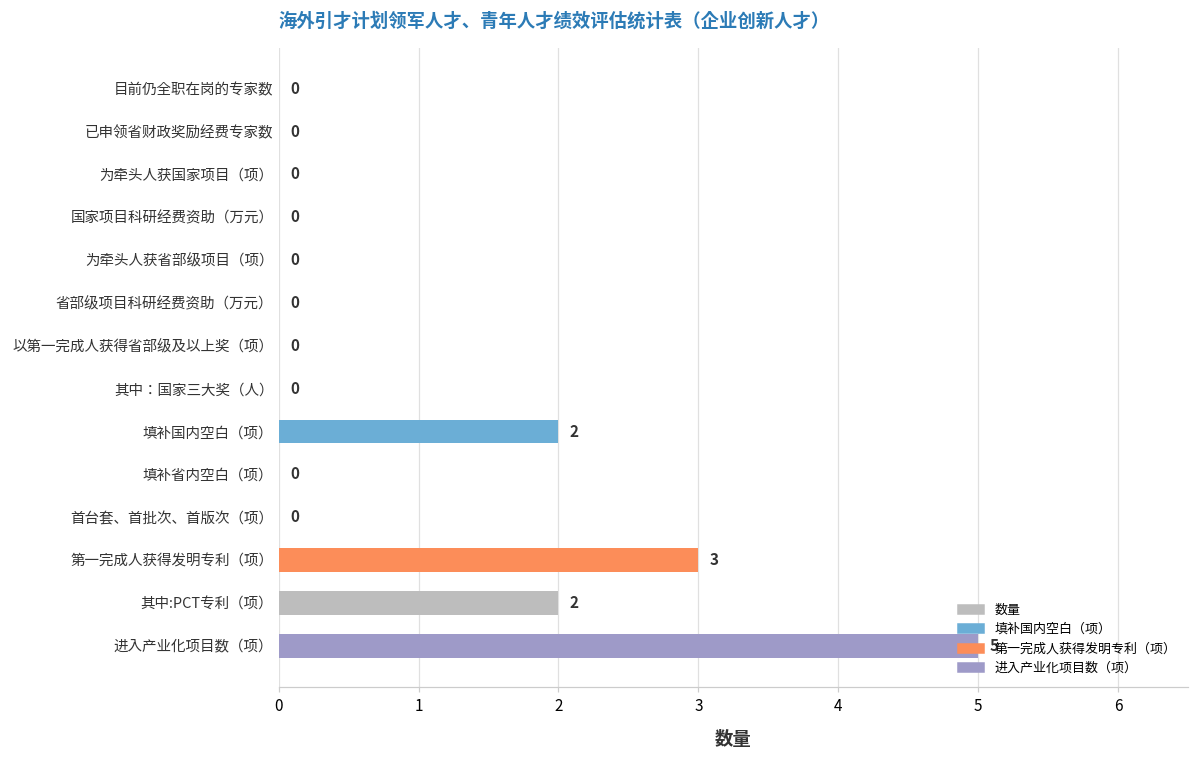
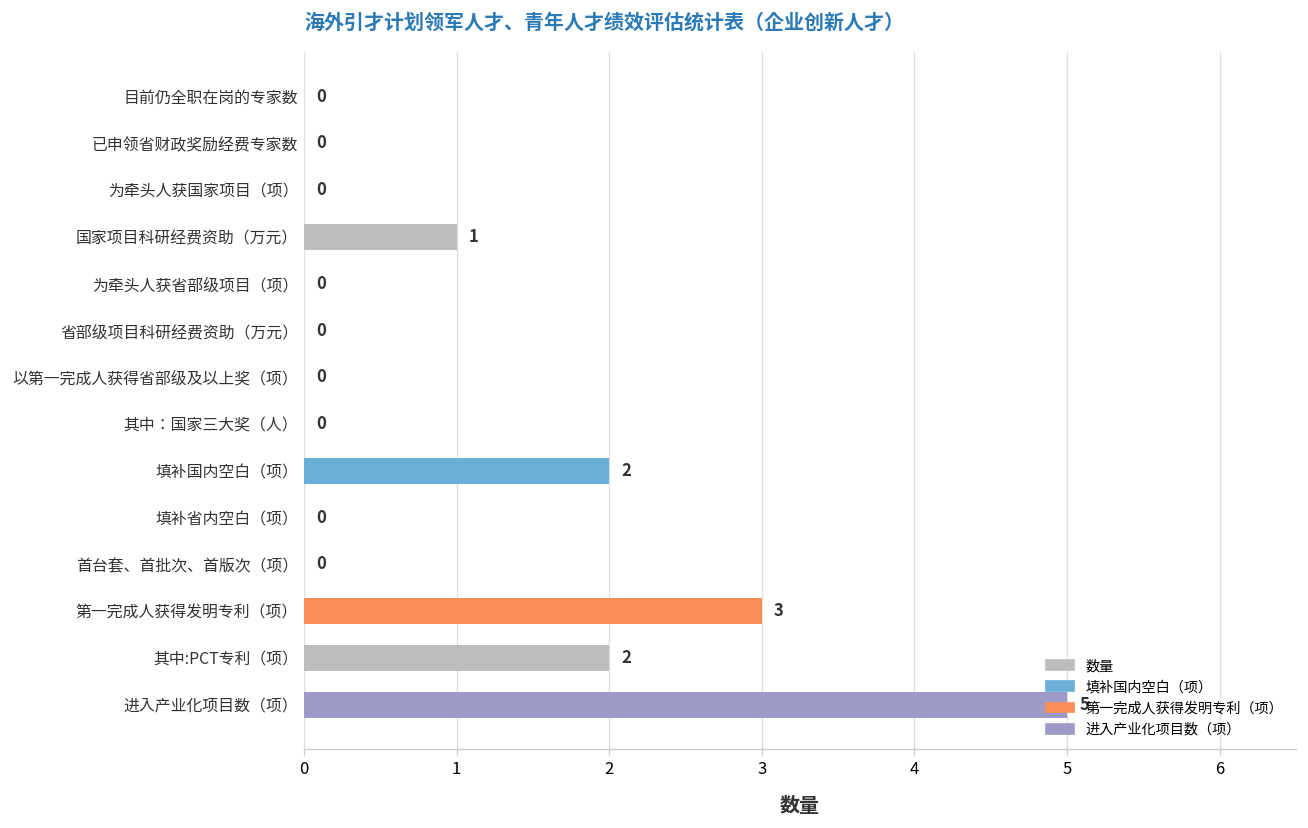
国家项目科研经费资助（万元）: 0 -> 1
